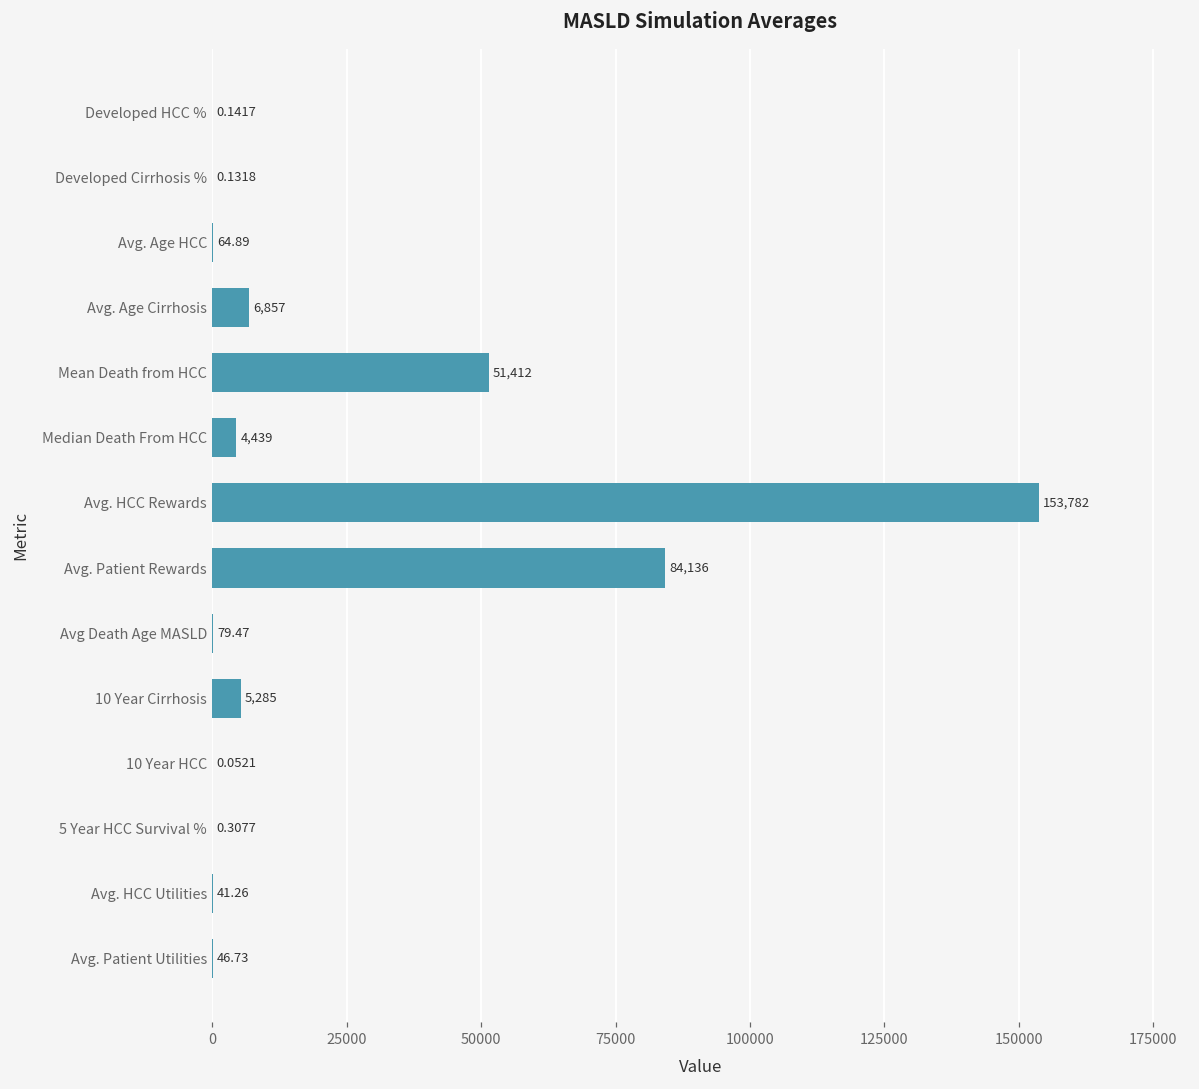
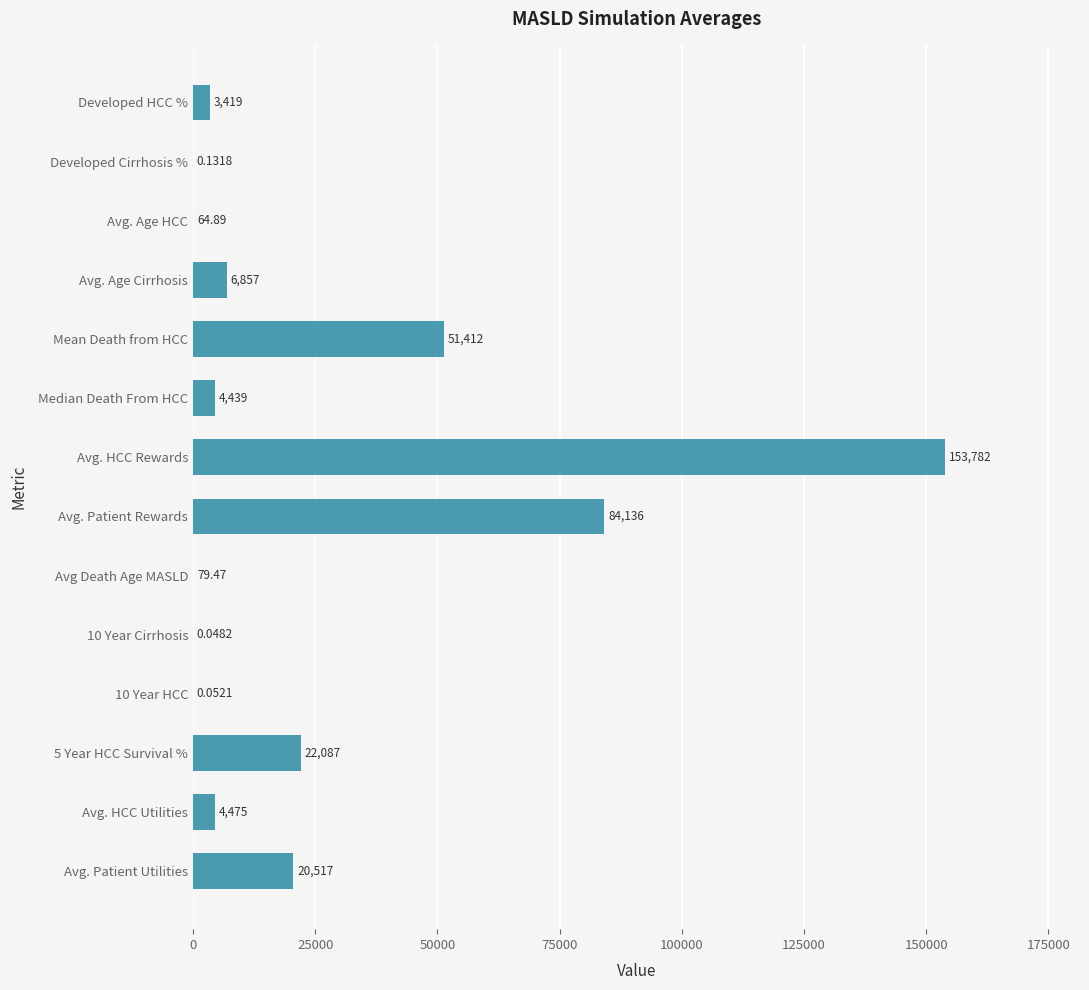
Developed HCC %: 0.1417 -> 3,419
10 Year Cirrhosis: 5,285 -> 0.0482
5 Year HCC Survival %: 0.3077 -> 22,087
Avg. HCC Utilities: 41.26 -> 4,475
Avg. Patient Utilities: 46.73 -> 20,517
